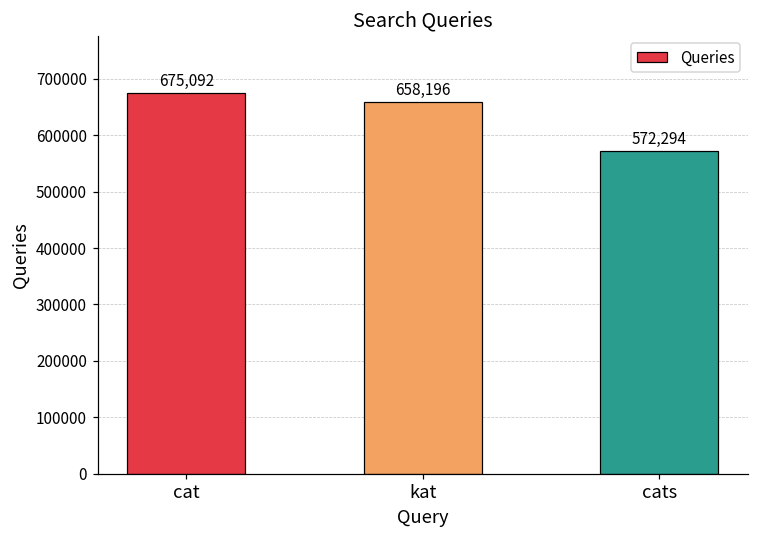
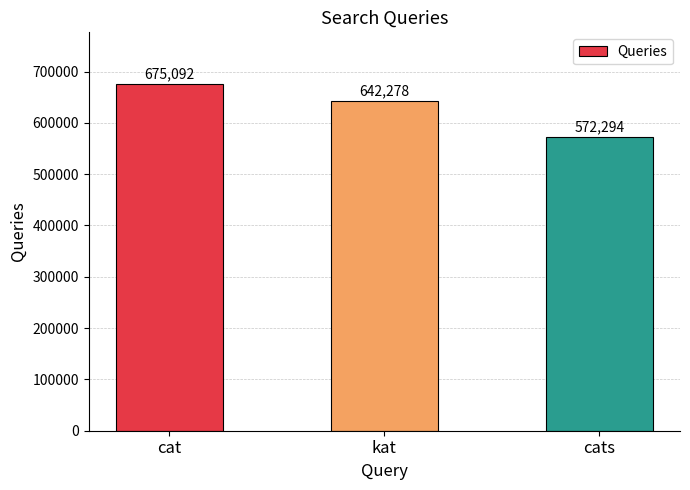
kat: 658,196 -> 642,278
